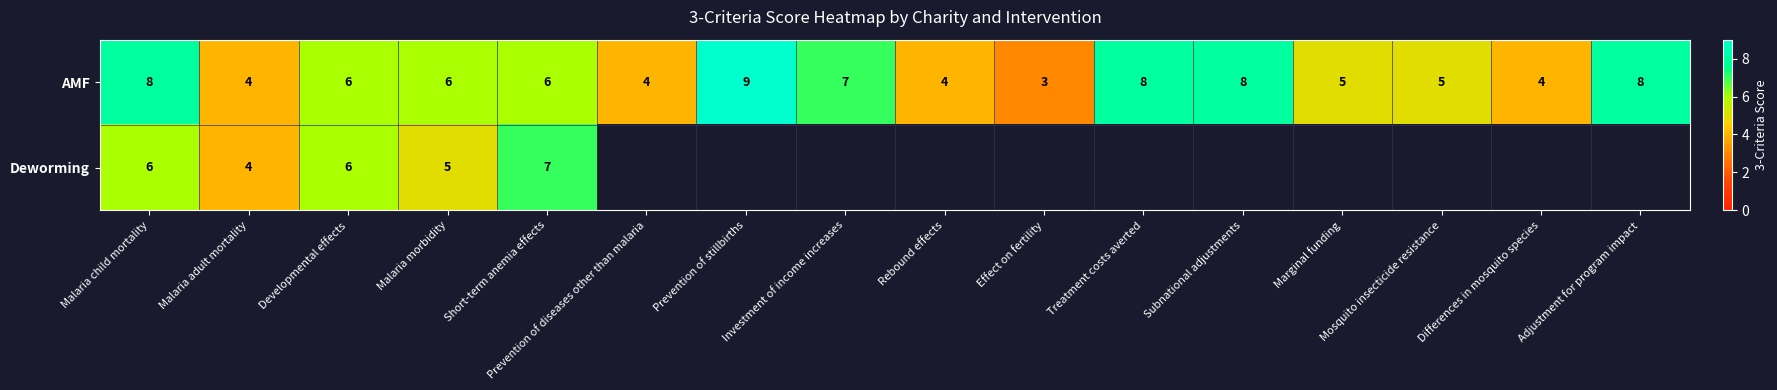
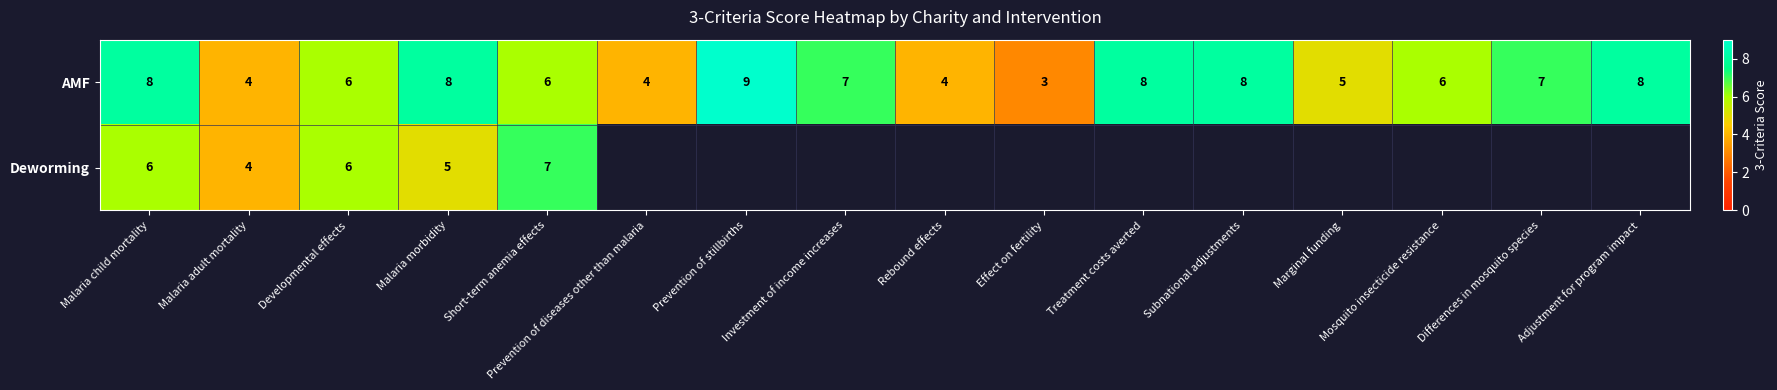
AMF, Malaria morbidity: 6 -> 8
AMF, Mosquito insecticide resistance: 5 -> 6
AMF, Differences in mosquito species: 4 -> 7
